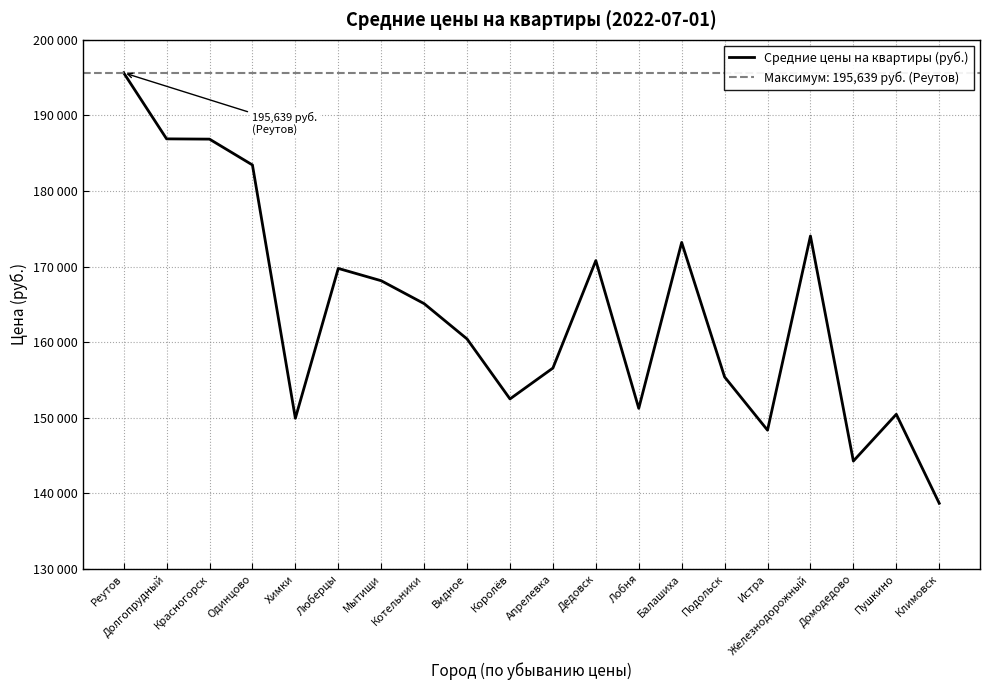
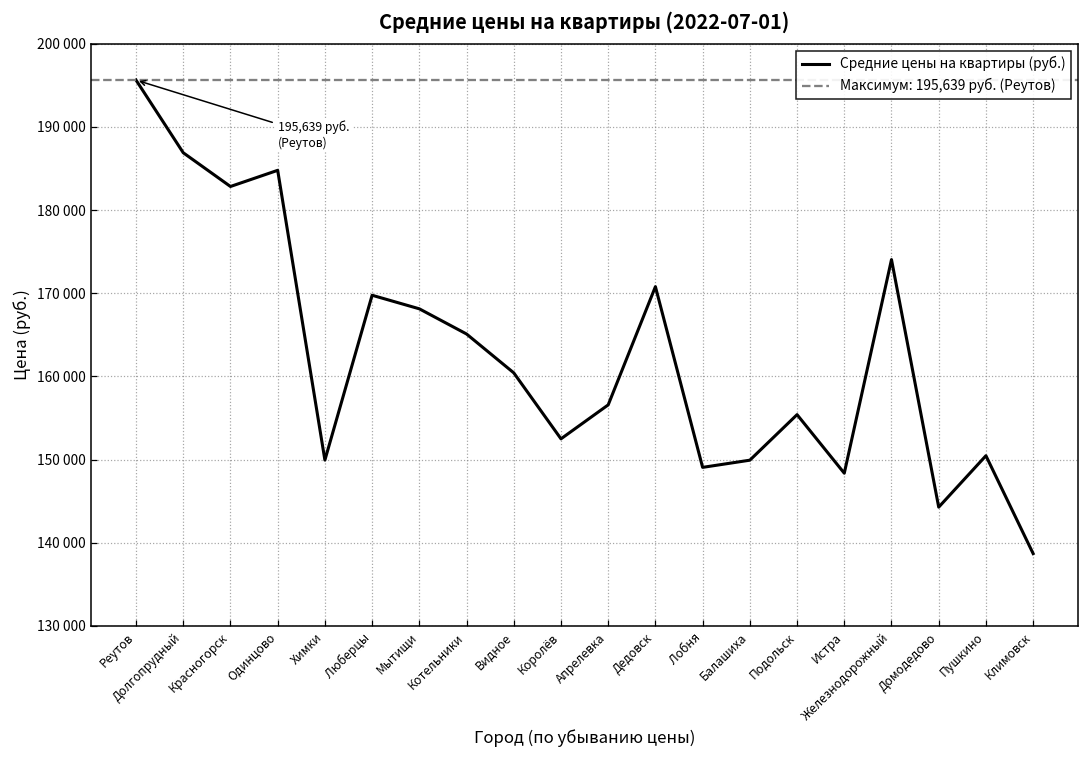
Красногорск: 187000 -> 183000
Одинцово: 183000 -> 185000
Лобня: 151000 -> 149000
Балашиха: 173000 -> 150000
